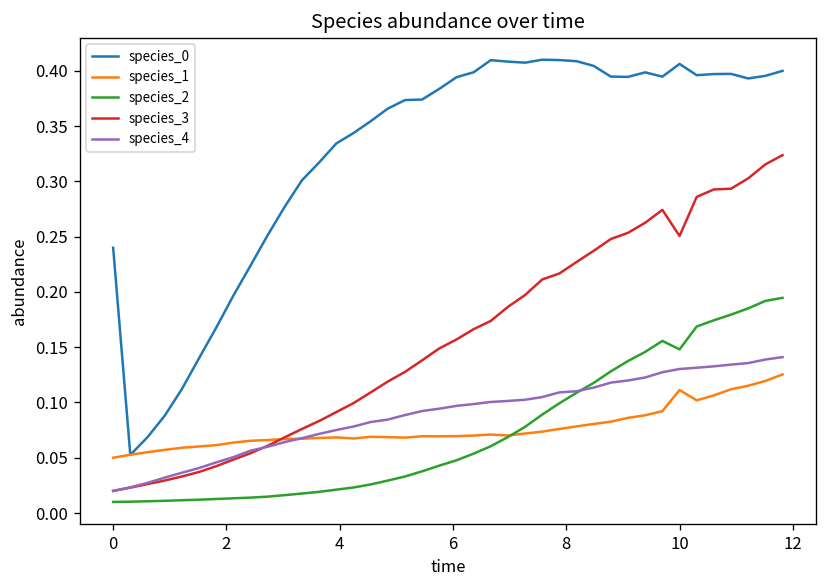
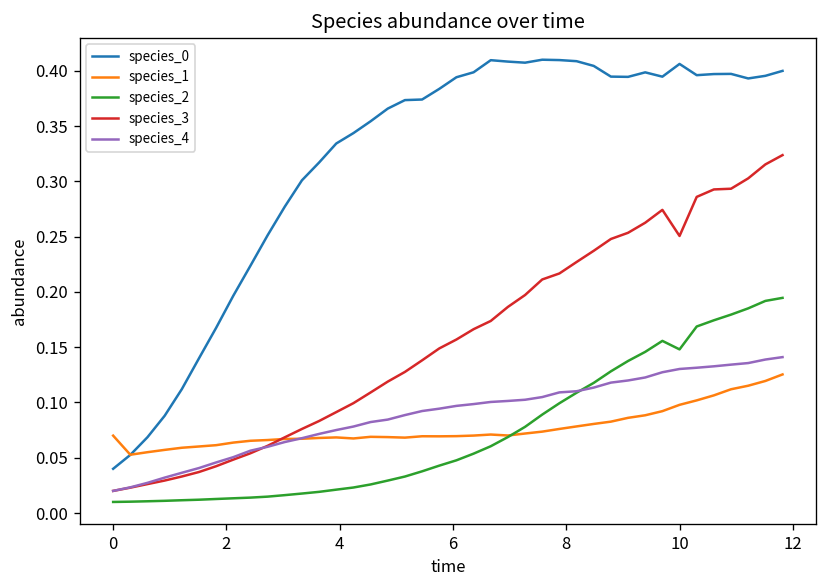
species_0, 0: 0.24 -> 0.04
species_1, 0: 0.05 -> 0.07
species_1, 10: 0.11 -> 0.10
